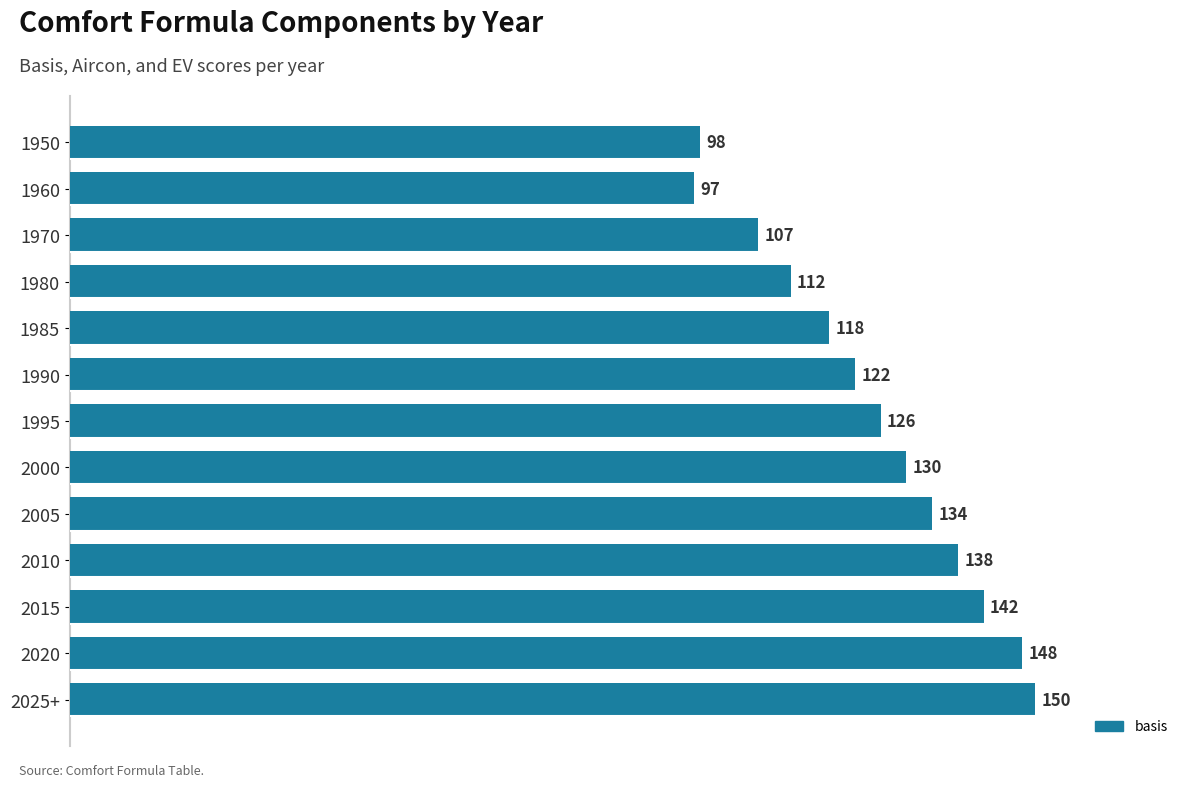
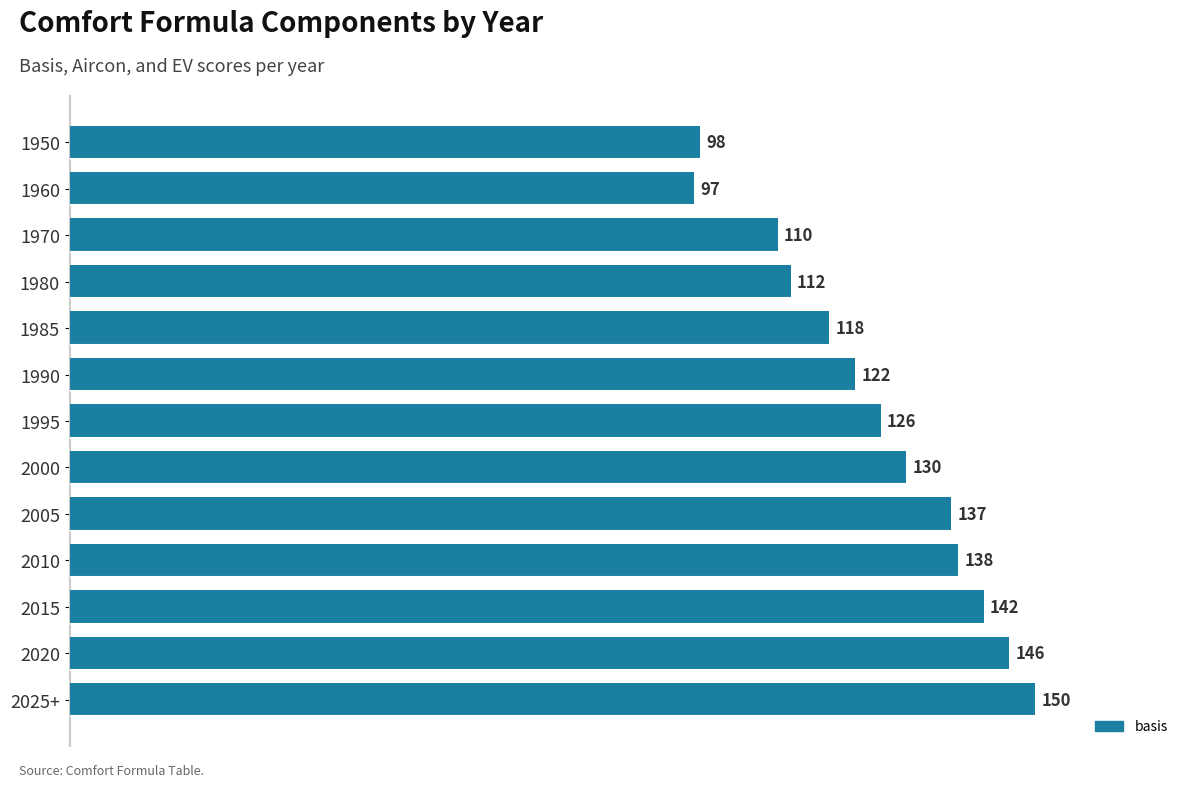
1970: 107 -> 110
2005: 134 -> 137
2020: 148 -> 146
